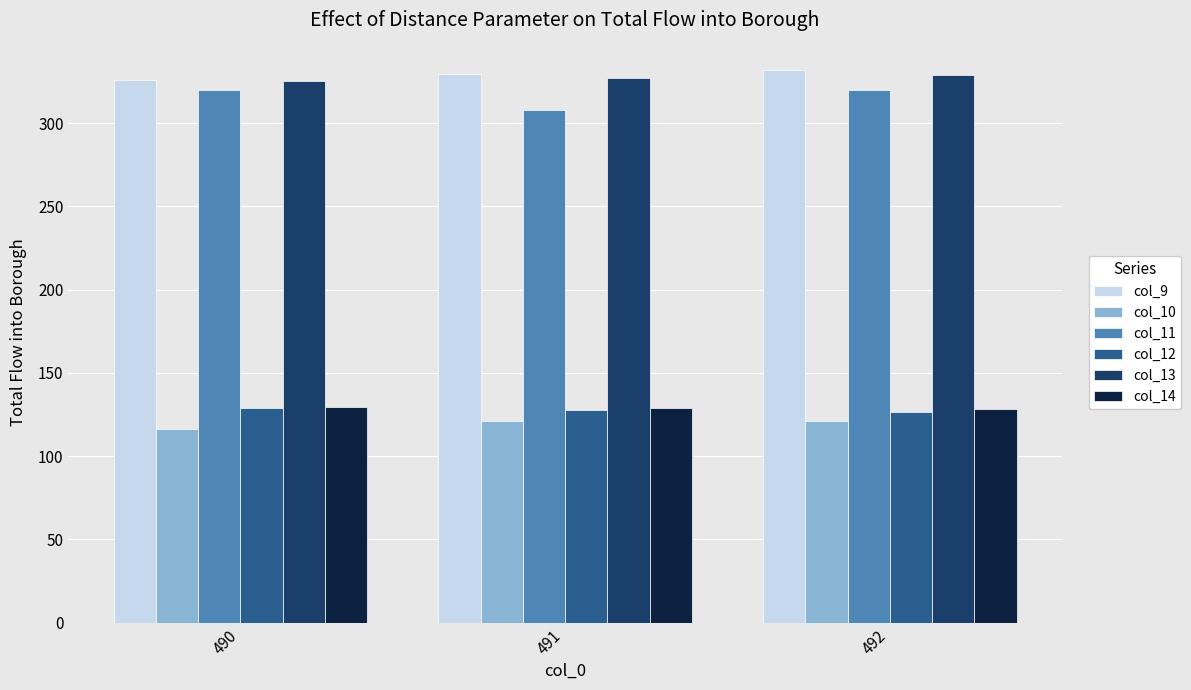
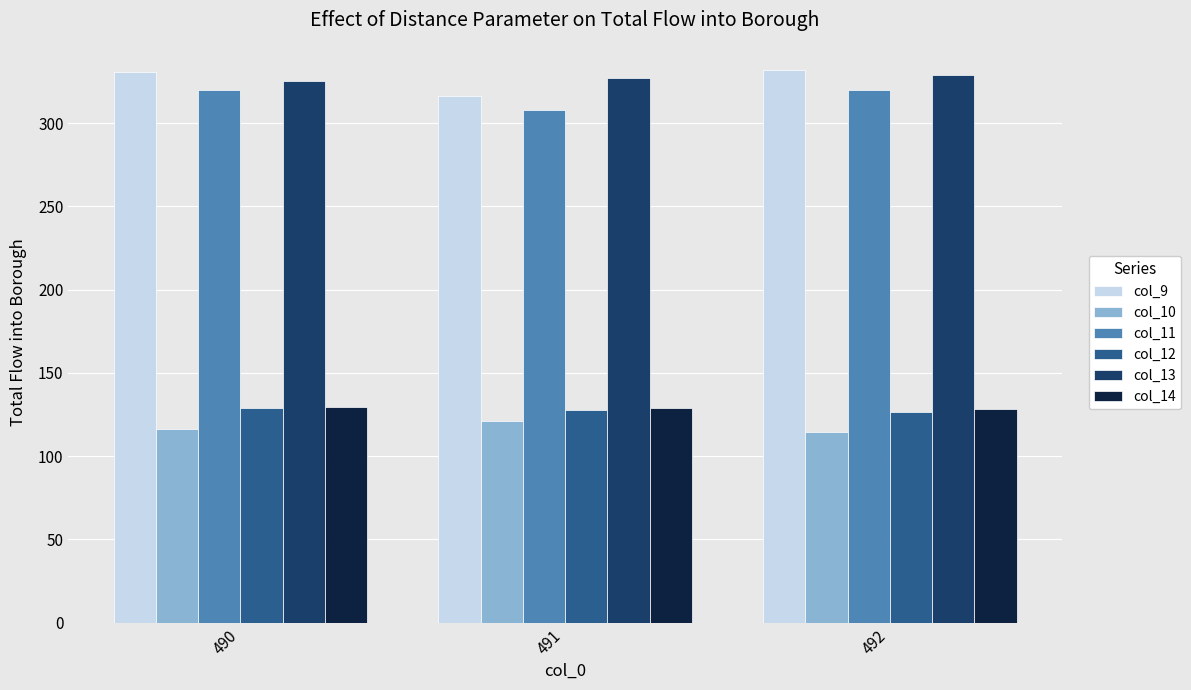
col_9, 490: 326 -> 331
col_9, 491: 329 -> 316
col_10, 492: 121 -> 115
